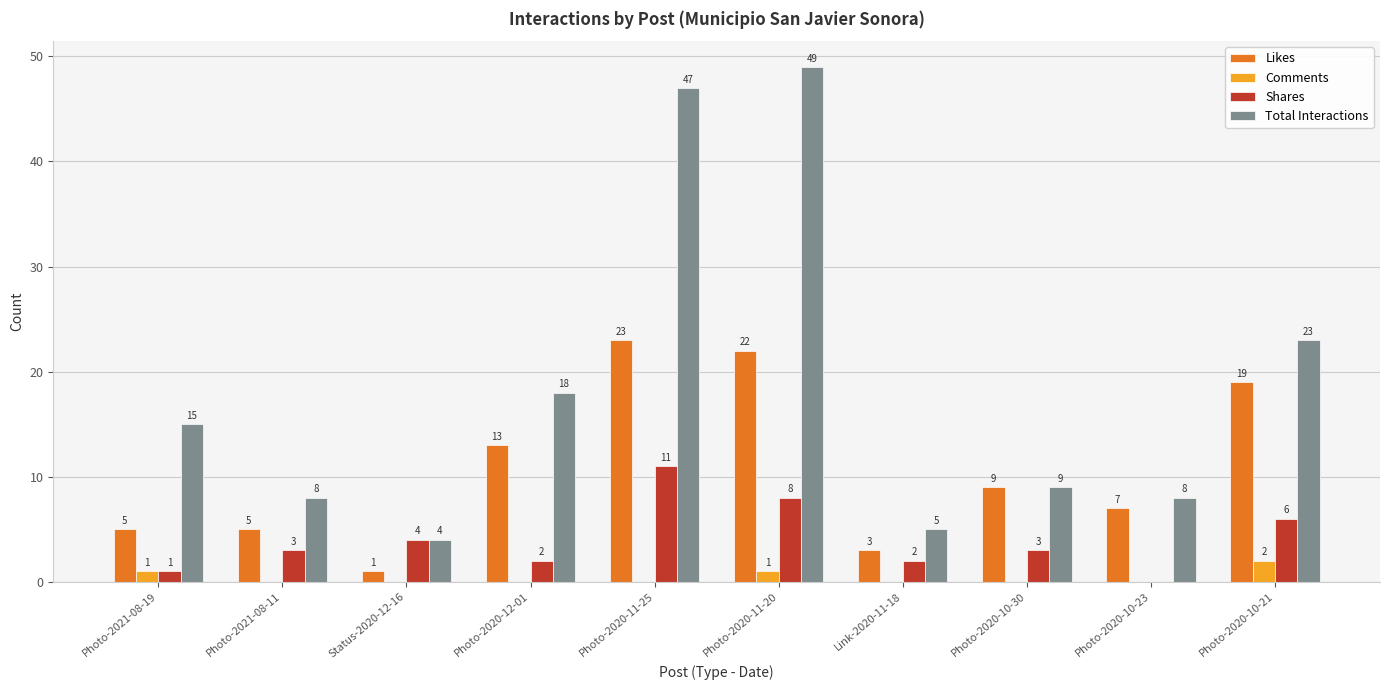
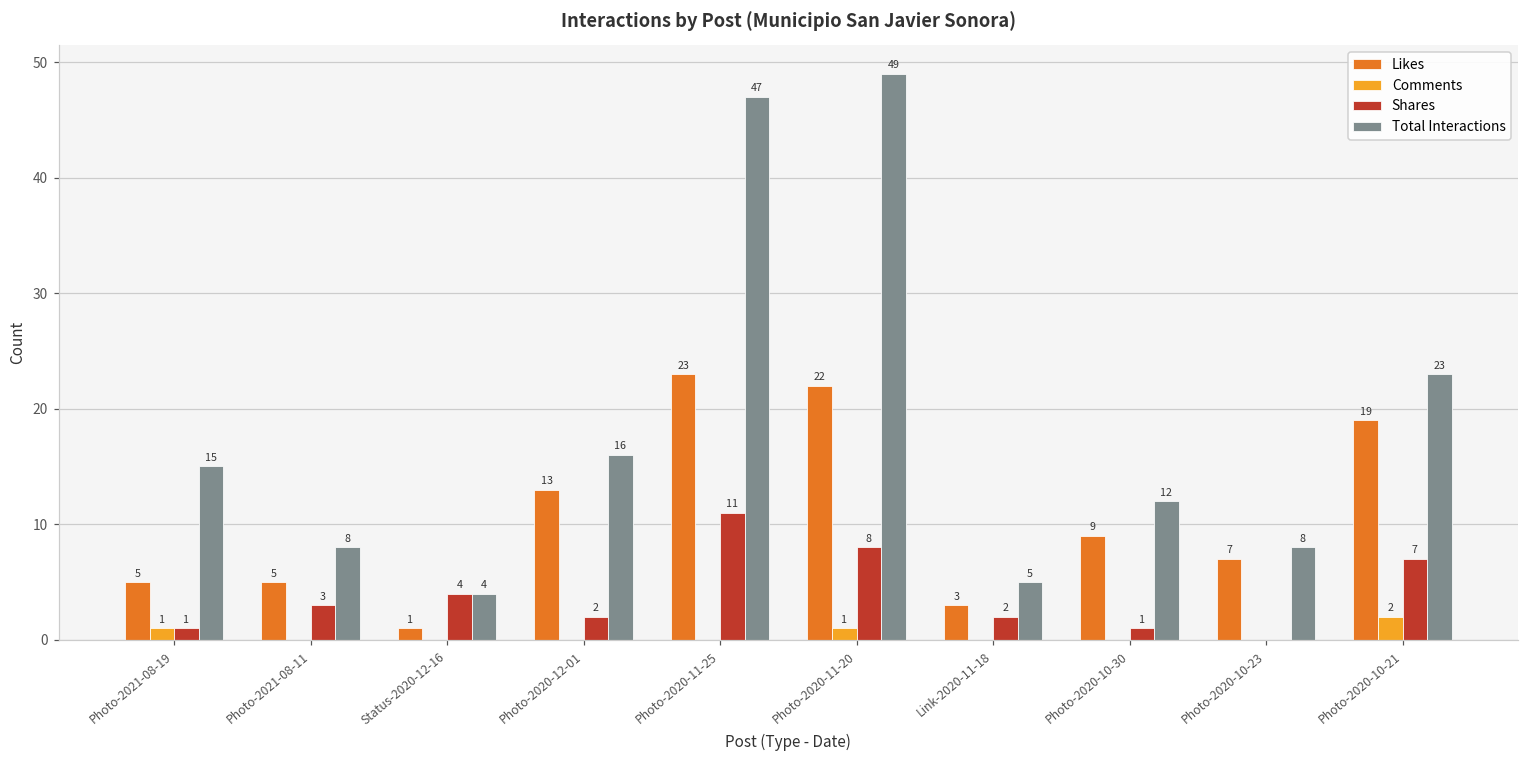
Total Interactions, Photo-2020-12-01: 18 -> 16
Shares, Photo-2020-10-30: 3 -> 1
Total Interactions, Photo-2020-10-30: 9 -> 12
Shares, Photo-2020-10-21: 6 -> 7
